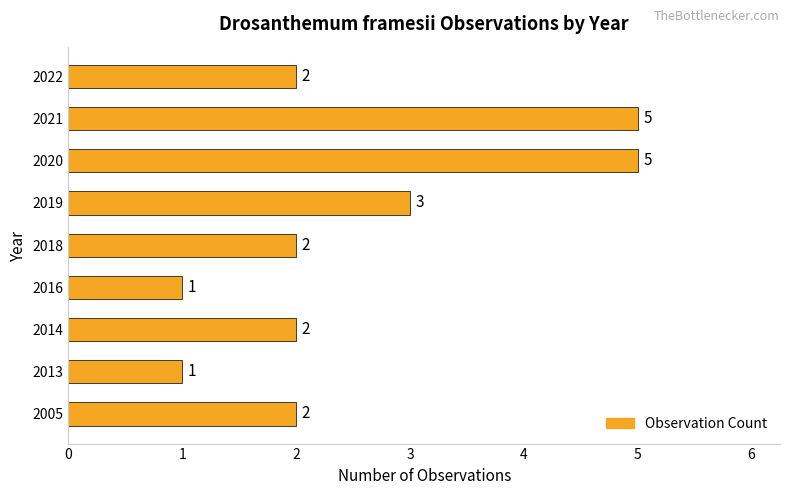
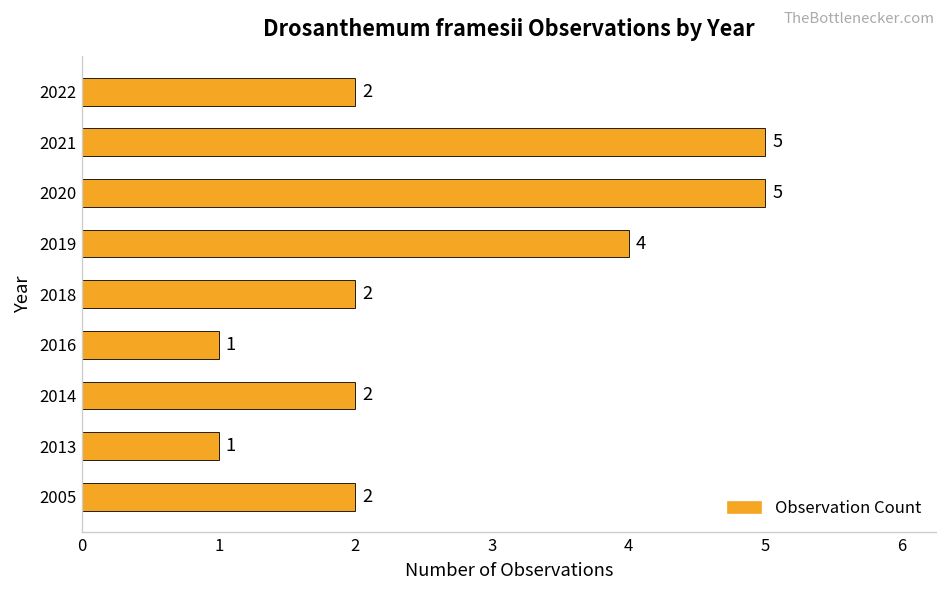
2019: 3 -> 4
